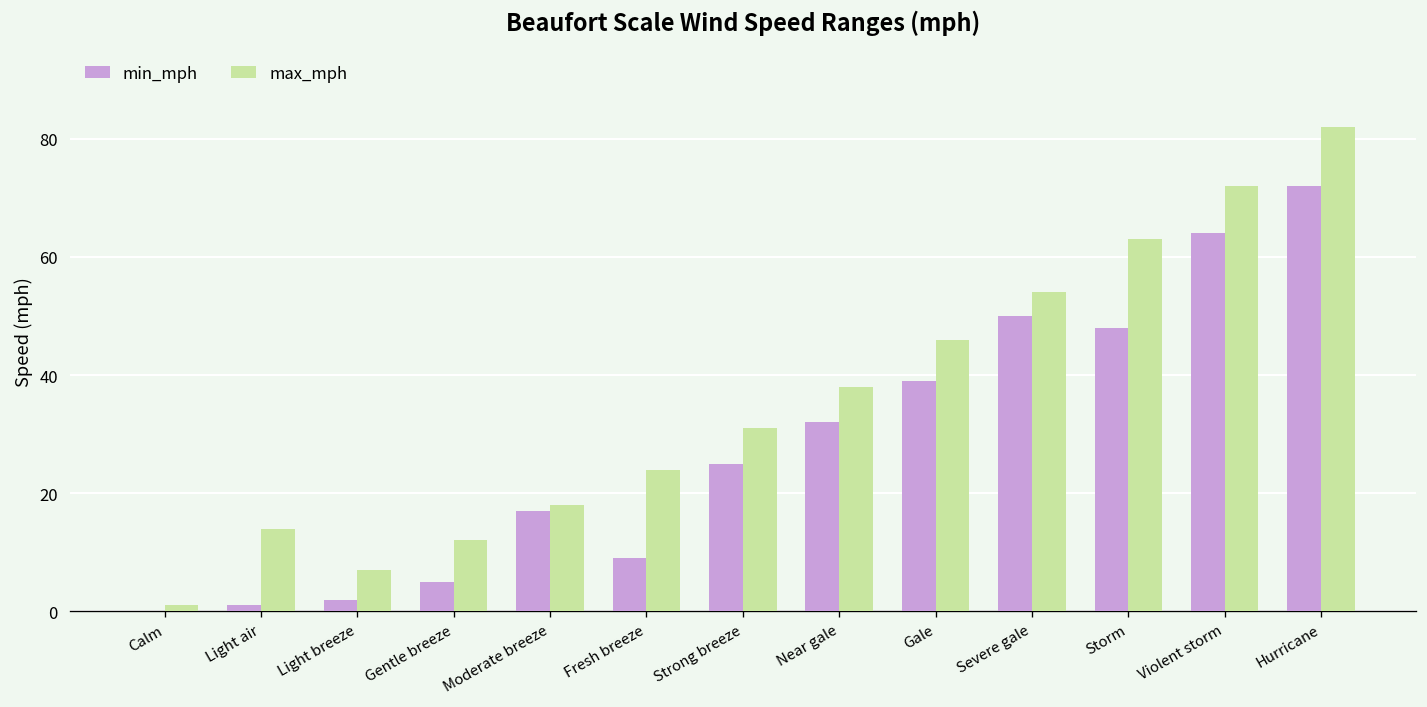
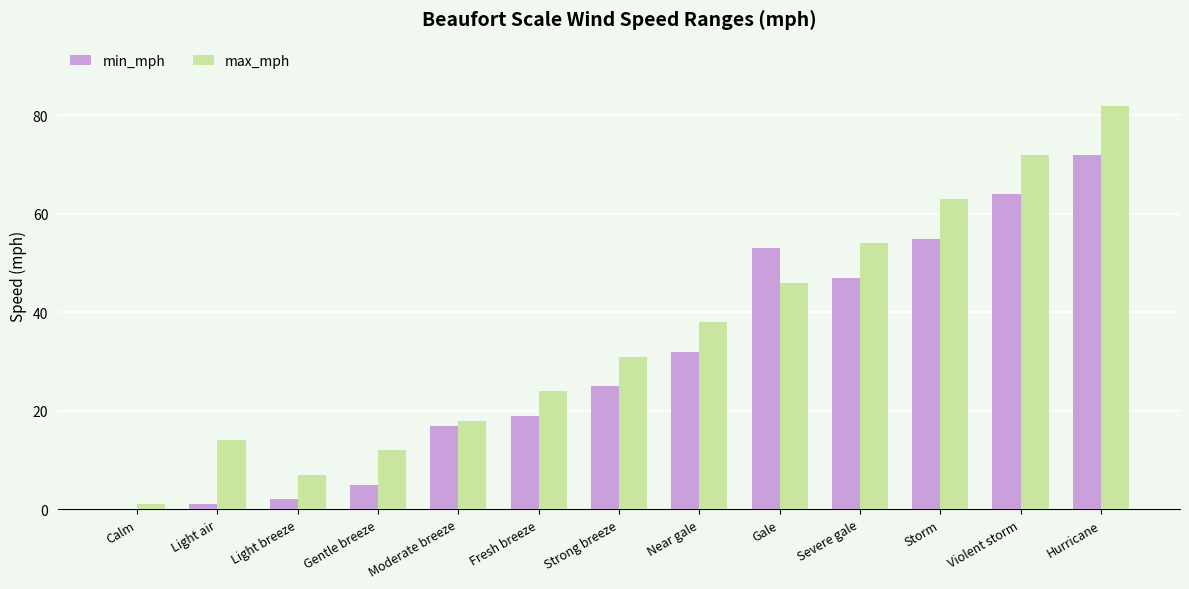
min_mph, Fresh breeze: 9 -> 19
min_mph, Gale: 39 -> 53
min_mph, Severe gale: 50 -> 47
min_mph, Storm: 48 -> 55
